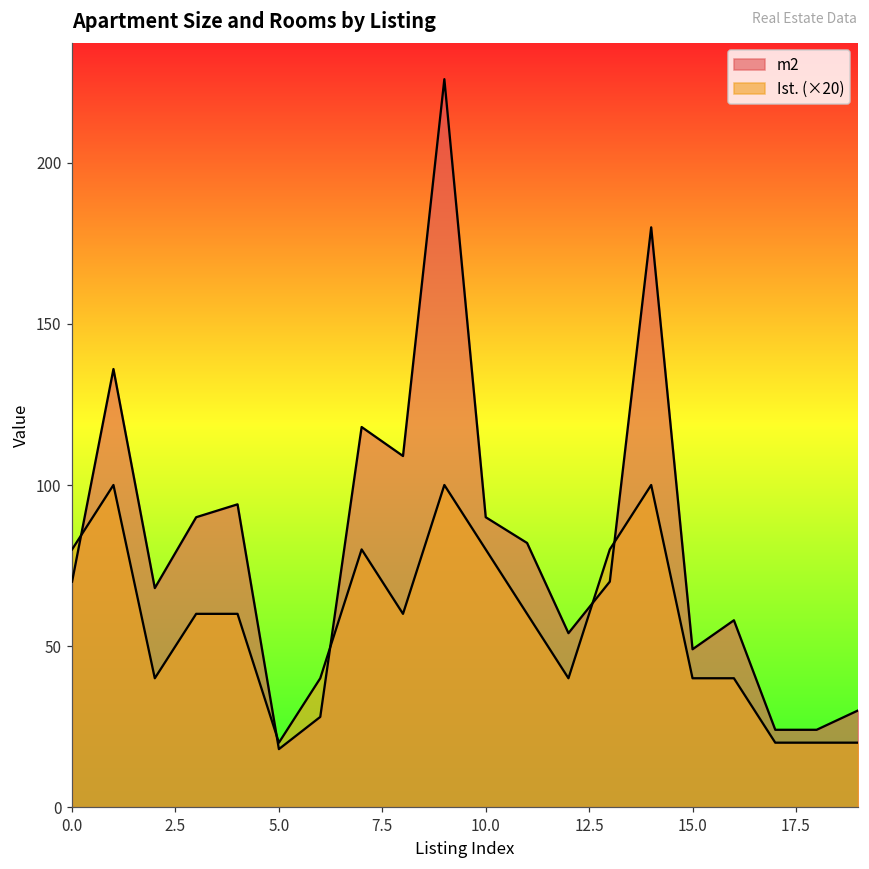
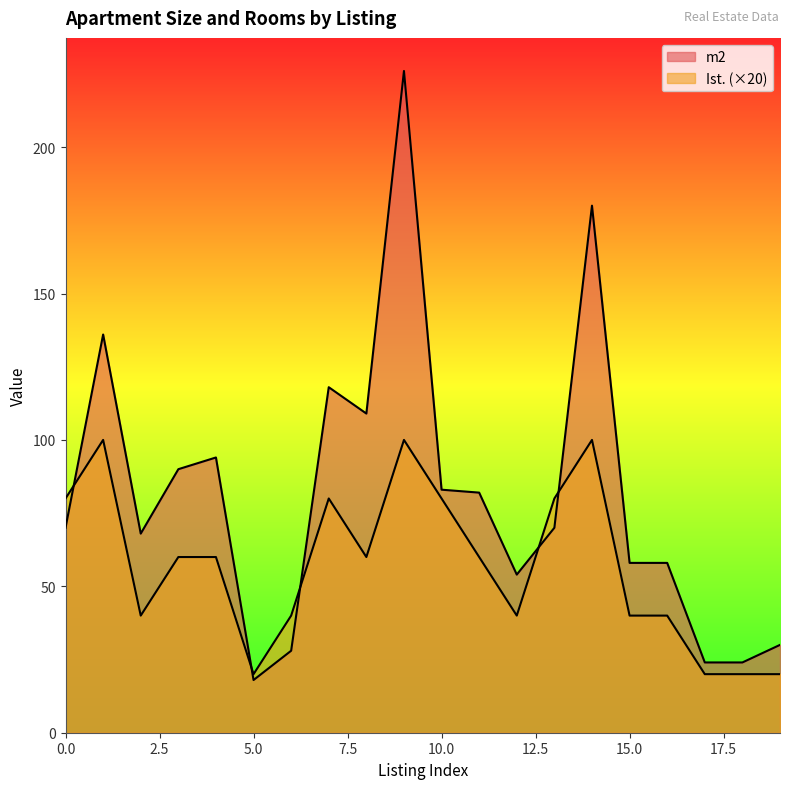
m2, 10.0: 90 -> 83
m2, 15.0: 49 -> 58
